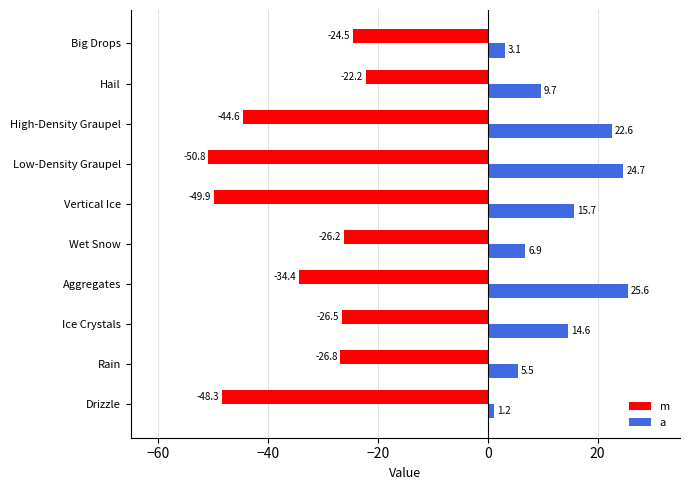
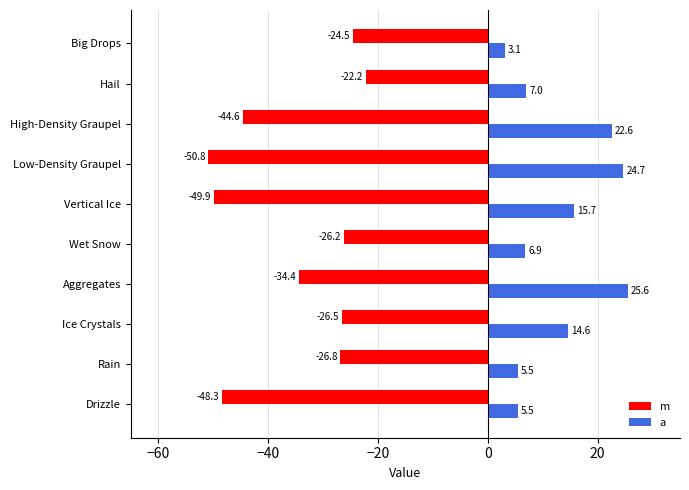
a, Hail: 9.7 -> 7.0
a, Drizzle: 1.2 -> 5.5
